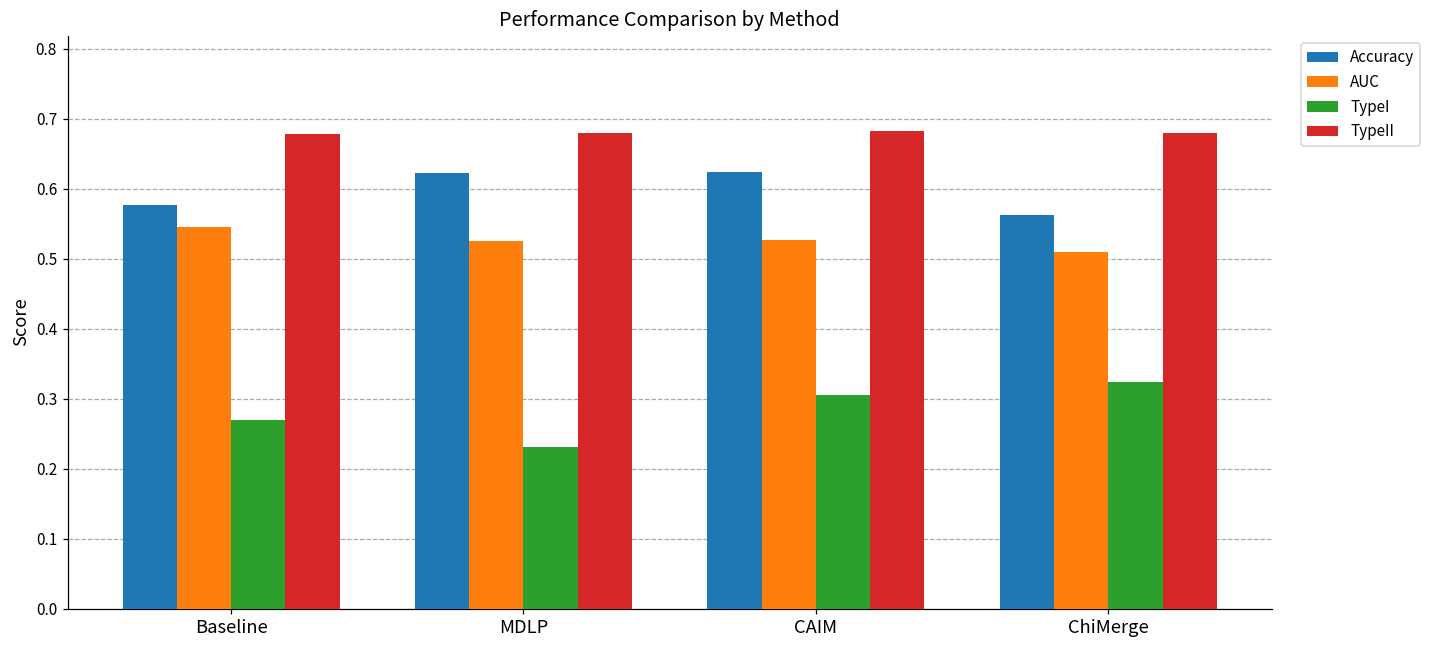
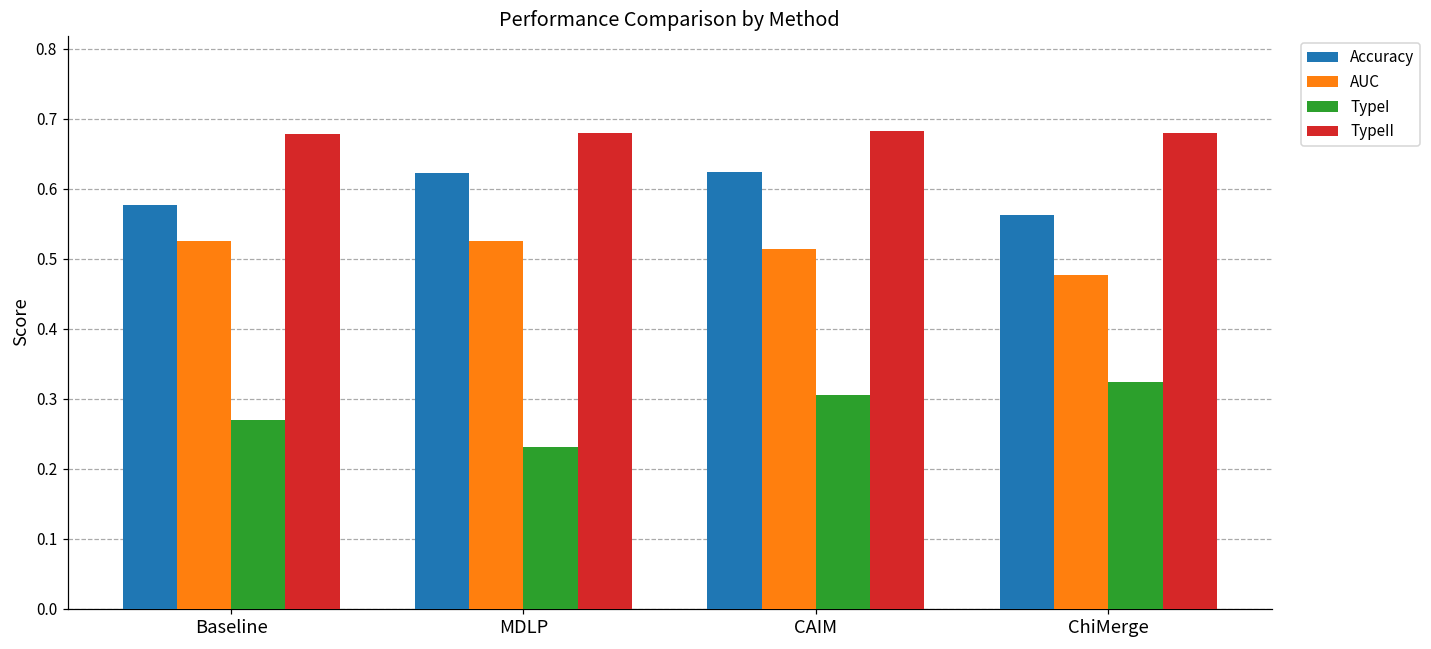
AUC, Baseline: 0.55 -> 0.53
AUC, CAIM: 0.53 -> 0.51
AUC, ChiMerge: 0.51 -> 0.48
